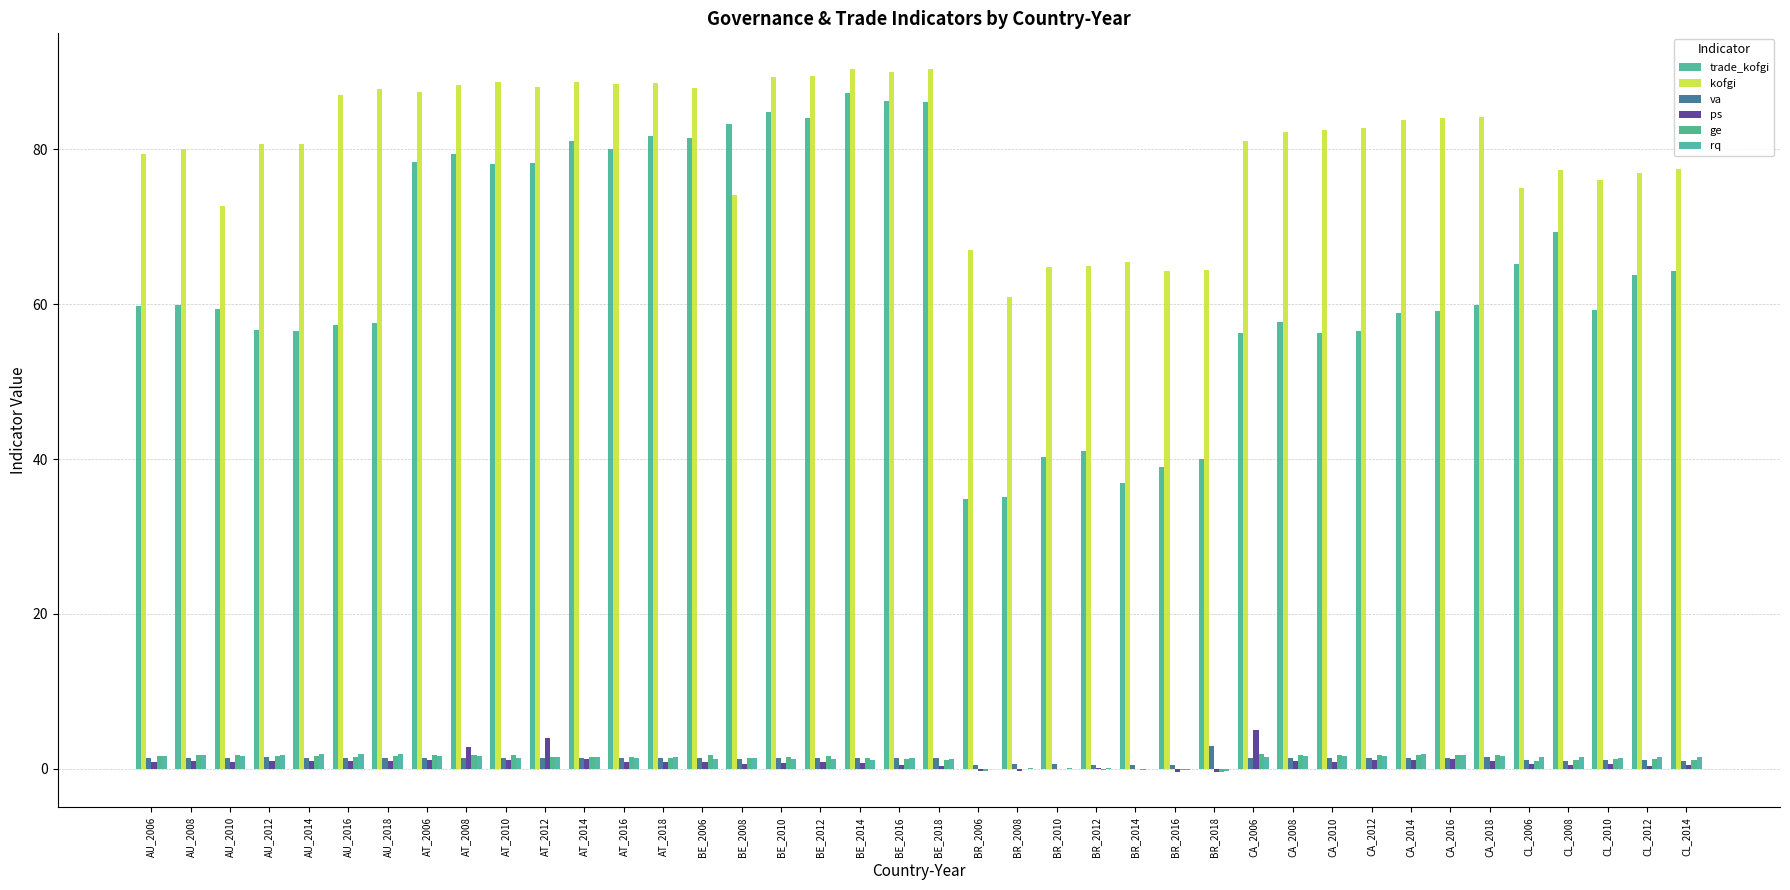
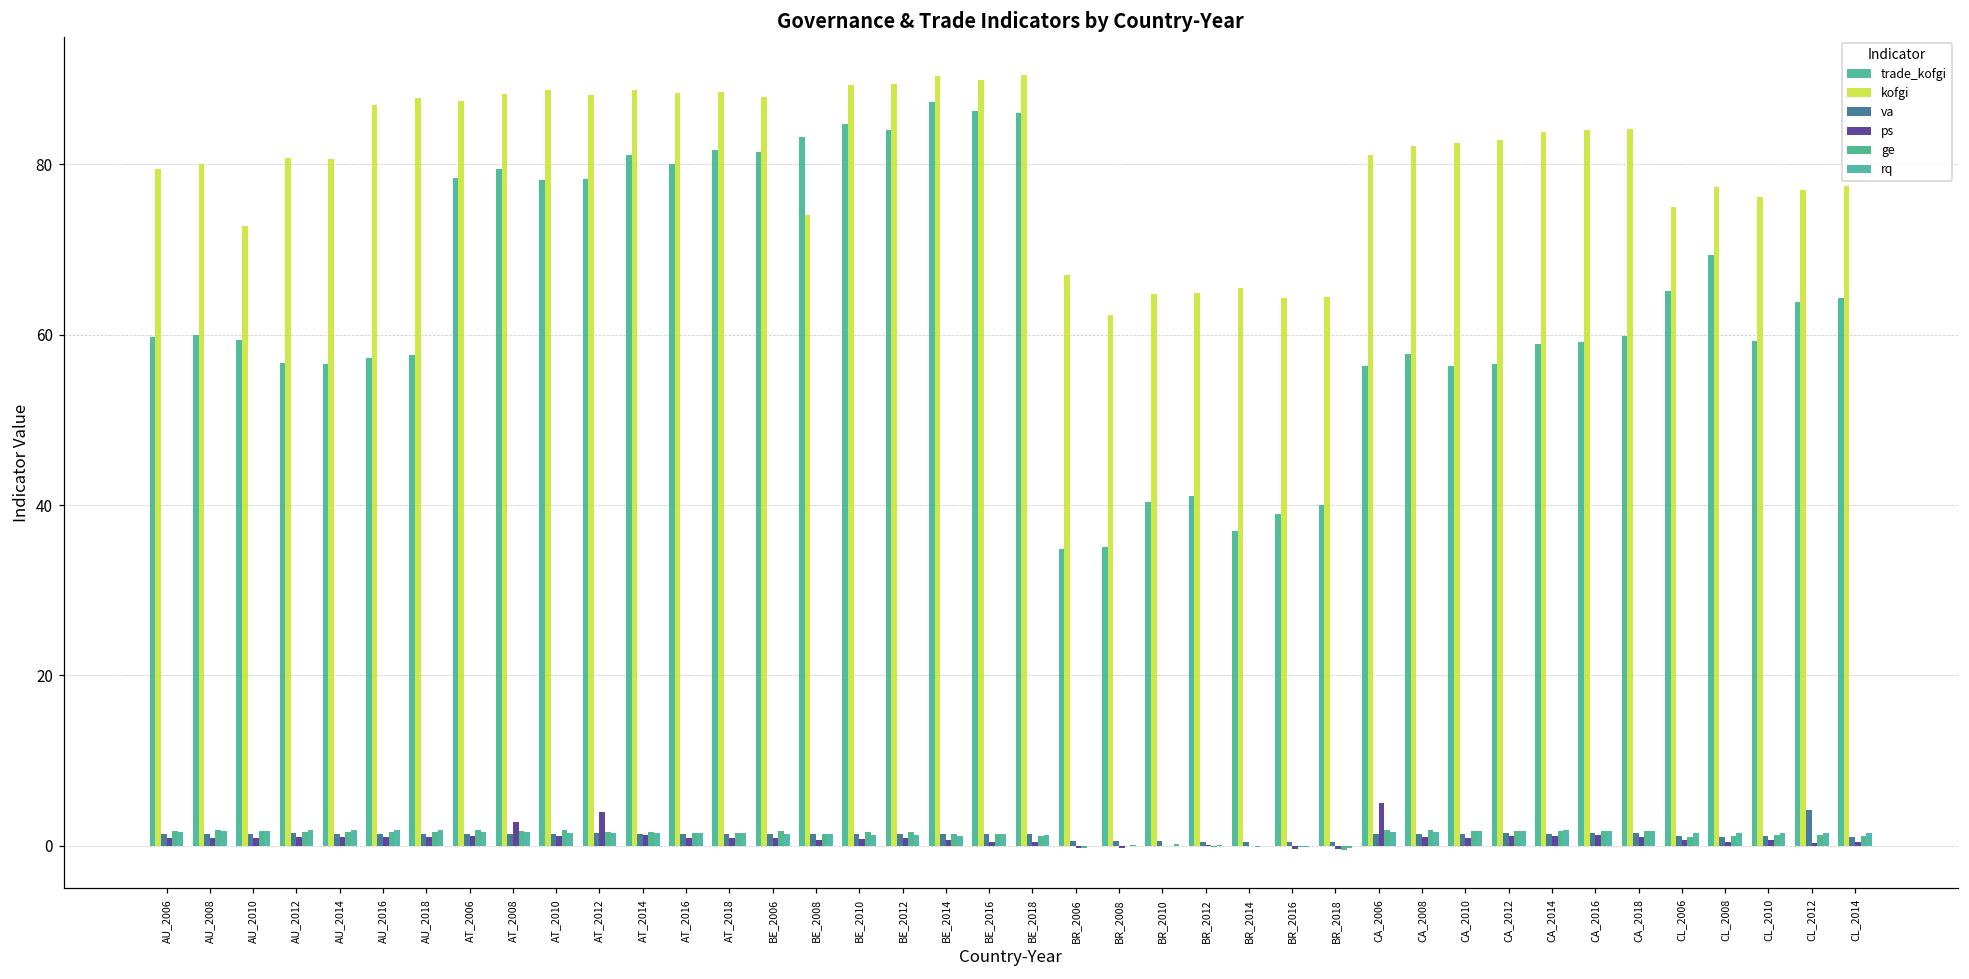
kofgi, BR_2008: 61 -> 62
va, BR_2018: 3 -> 0
va, CL_2012: 1 -> 4
